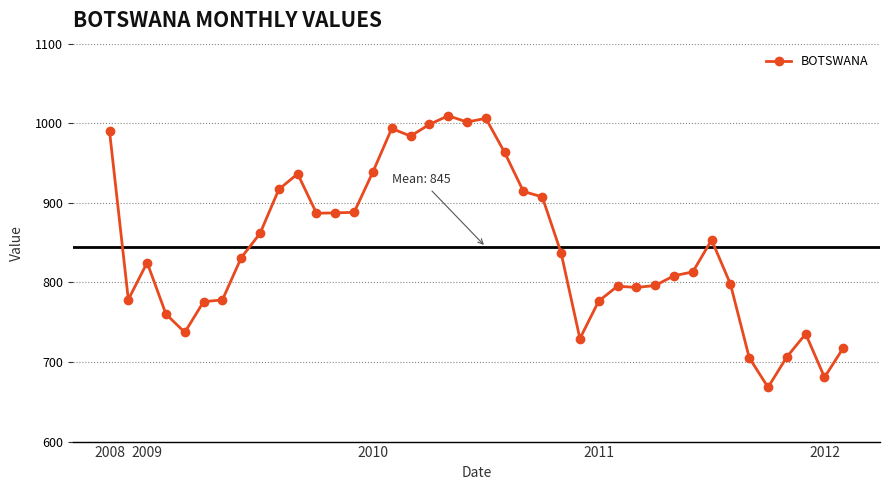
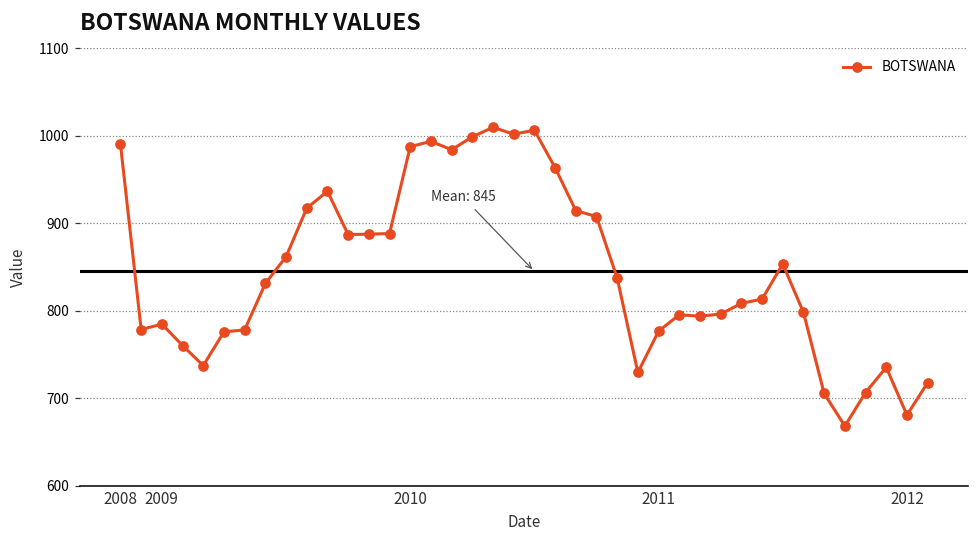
2009: 820 -> 780
2010: 940 -> 990
